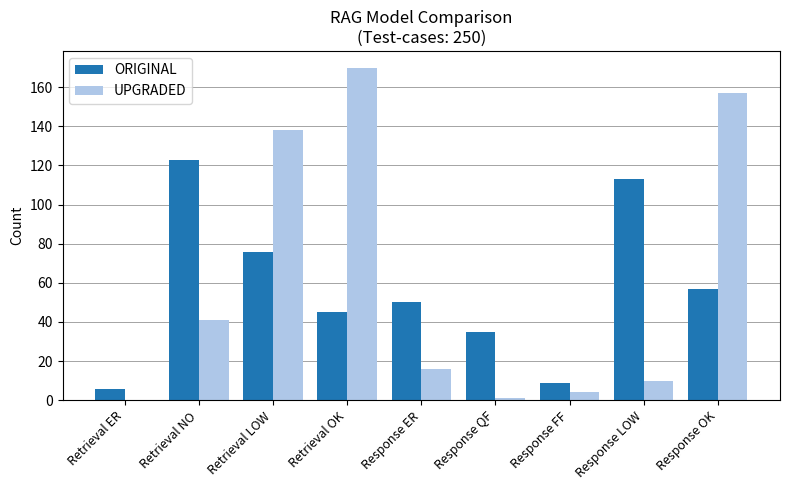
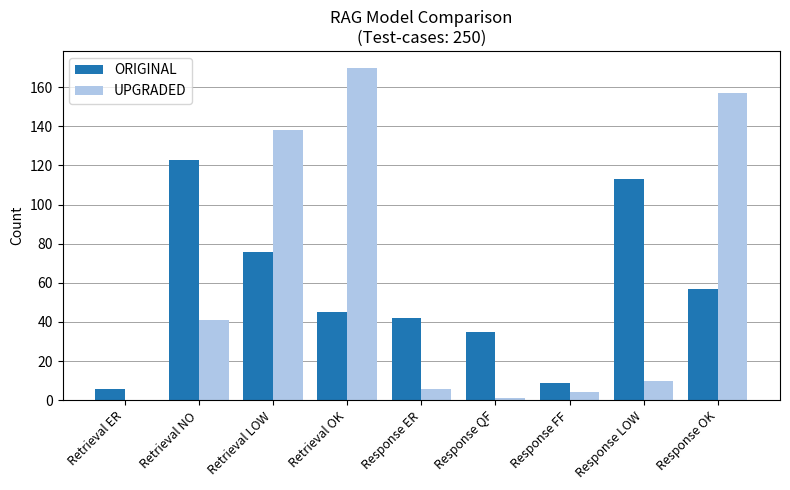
ORIGINAL, Response ER: 50 -> 42
UPGRADED, Response ER: 16 -> 6
